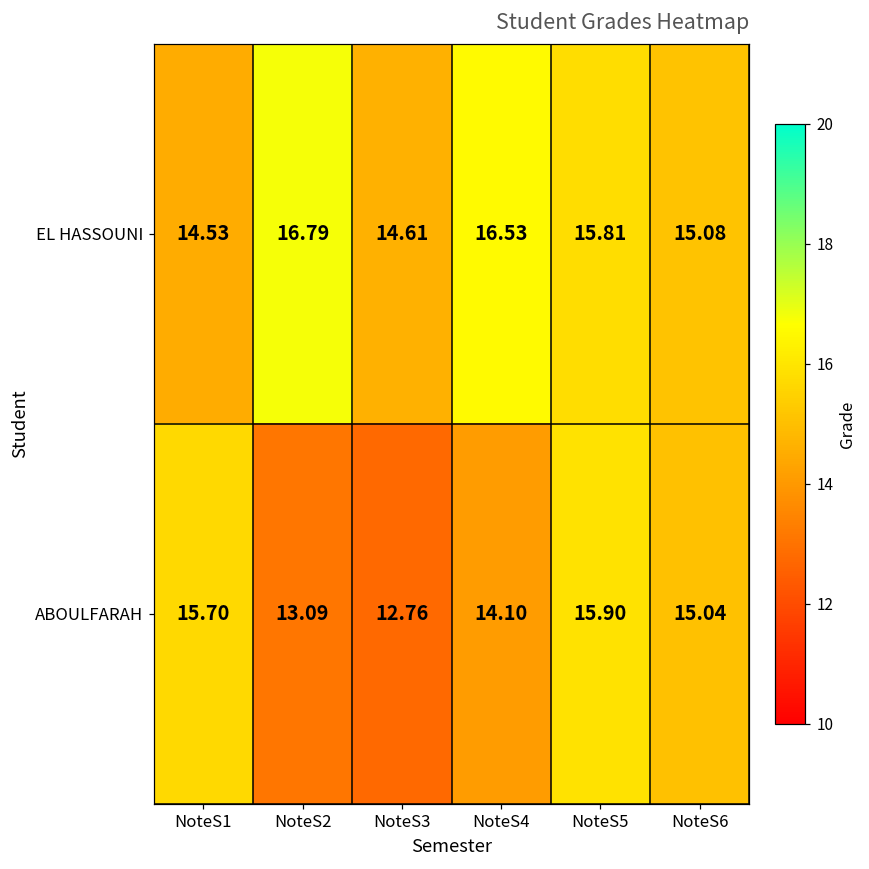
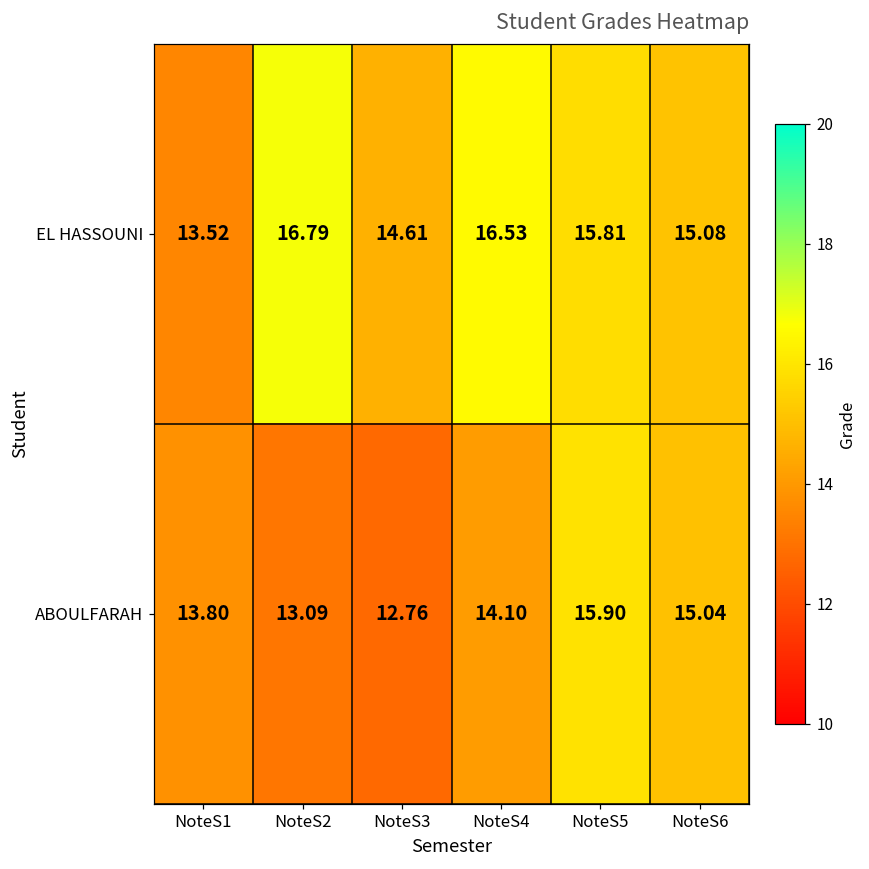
EL HASSOUNI, NoteS1: 14.53 -> 13.52
ABOULFARAH, NoteS1: 15.70 -> 13.80
